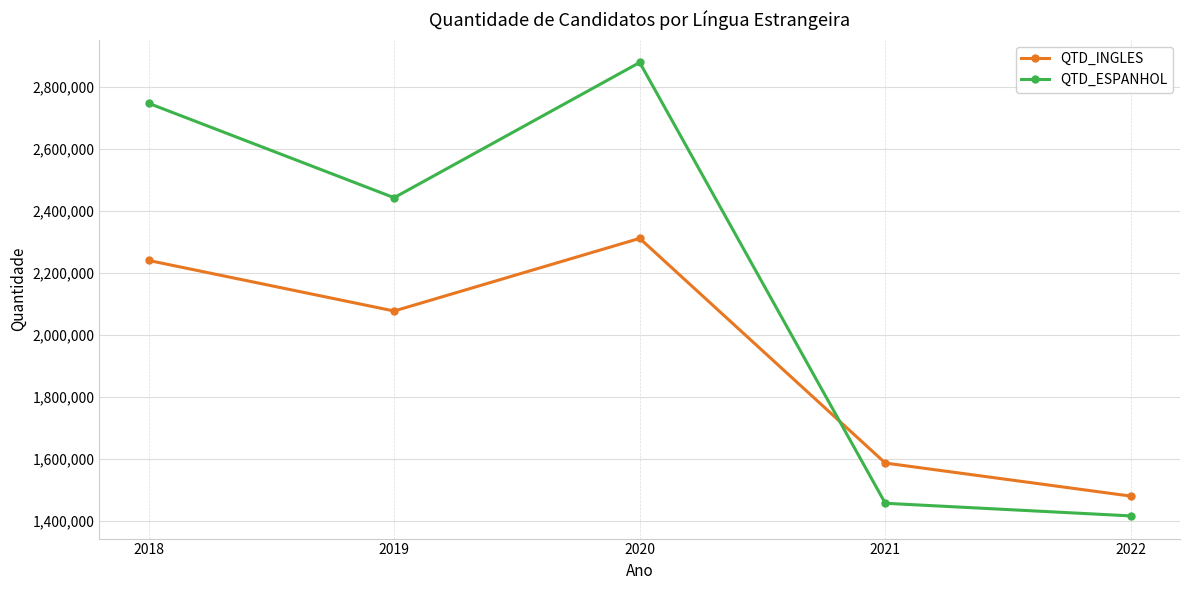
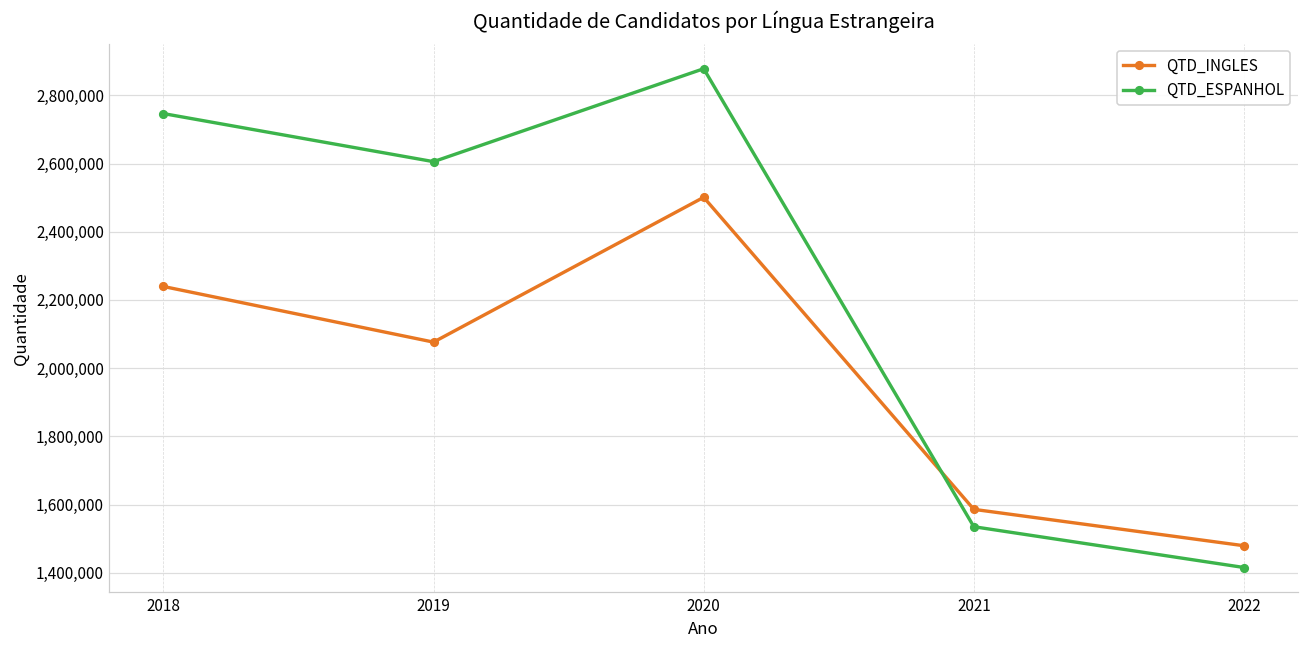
QTD_ESPANHOL, 2019: 2,440,000 -> 2,610,000
QTD_INGLES, 2020: 2,310,000 -> 2,500,000
QTD_ESPANHOL, 2021: 1,460,000 -> 1,530,000
